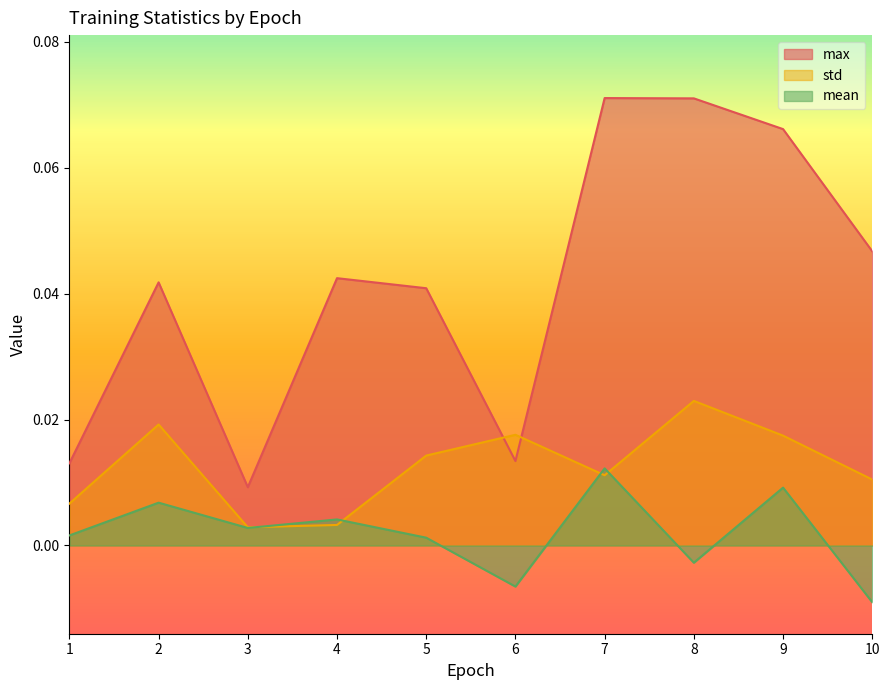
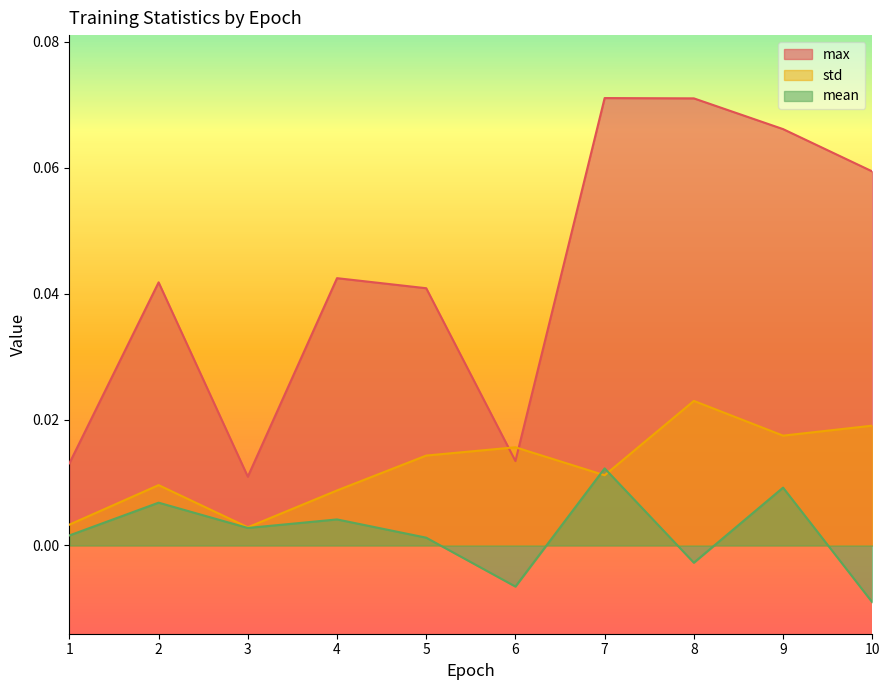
std, 1: 0.007 -> 0.003
std, 2: 0.019 -> 0.010
max, 3: 0.009 -> 0.011
std, 4: 0.003 -> 0.009
std, 6: 0.018 -> 0.016
max, 10: 0.047 -> 0.059
std, 10: 0.010 -> 0.019
